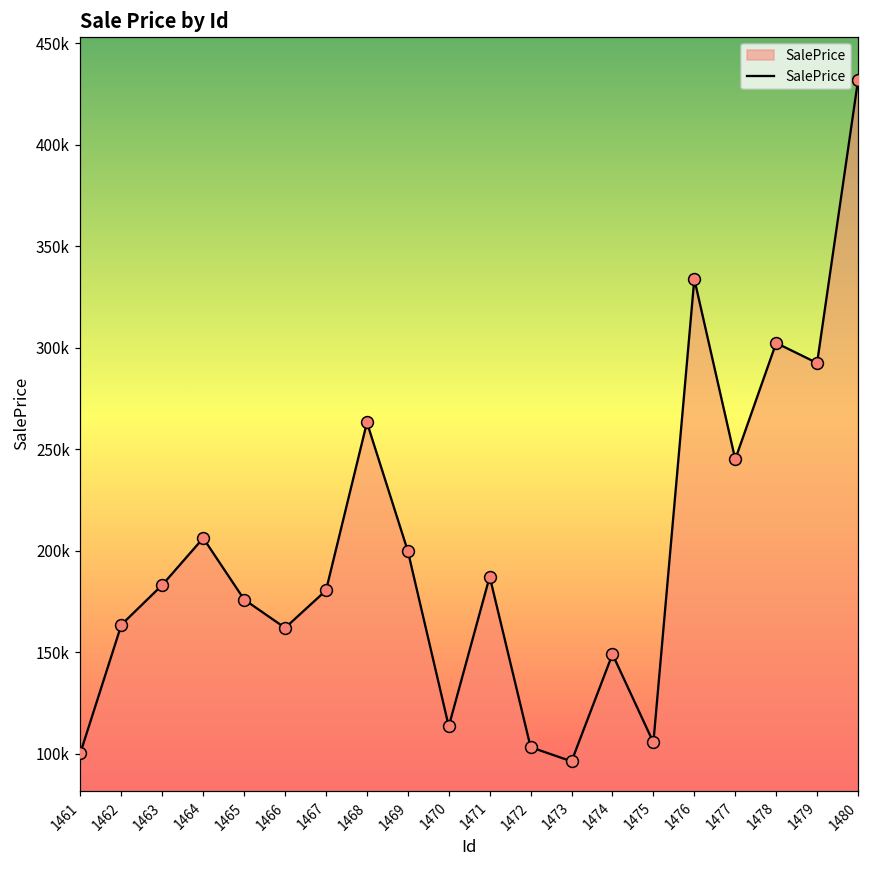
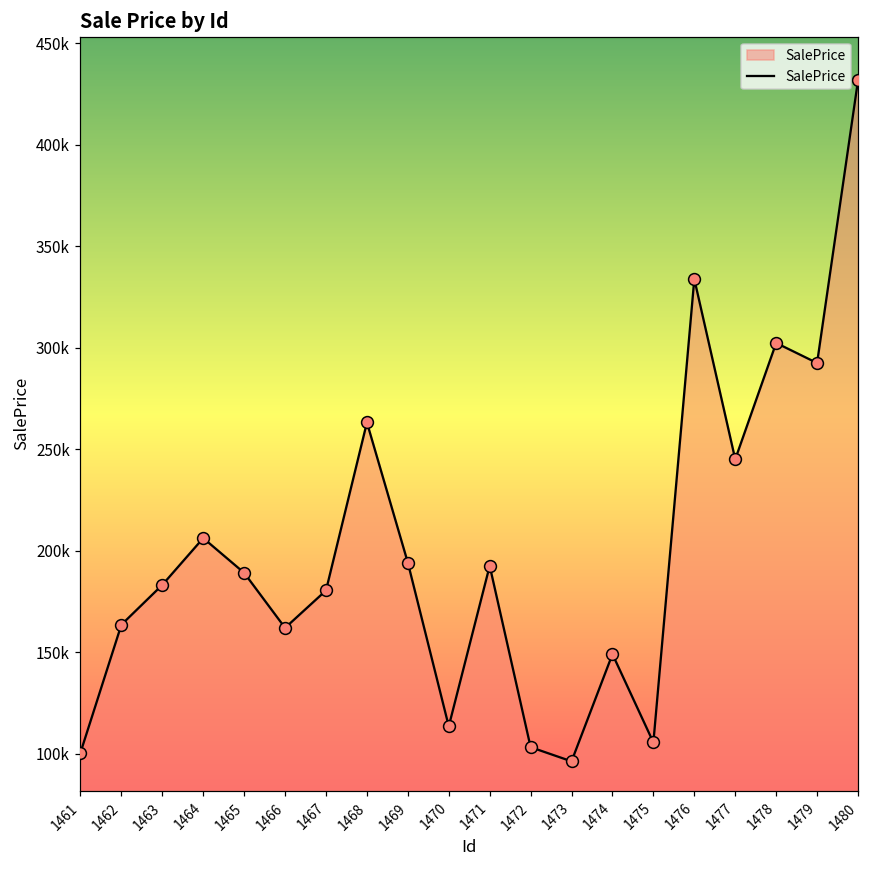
1465: 176000 -> 189000
1469: 200000 -> 194000
1471: 187000 -> 193000
